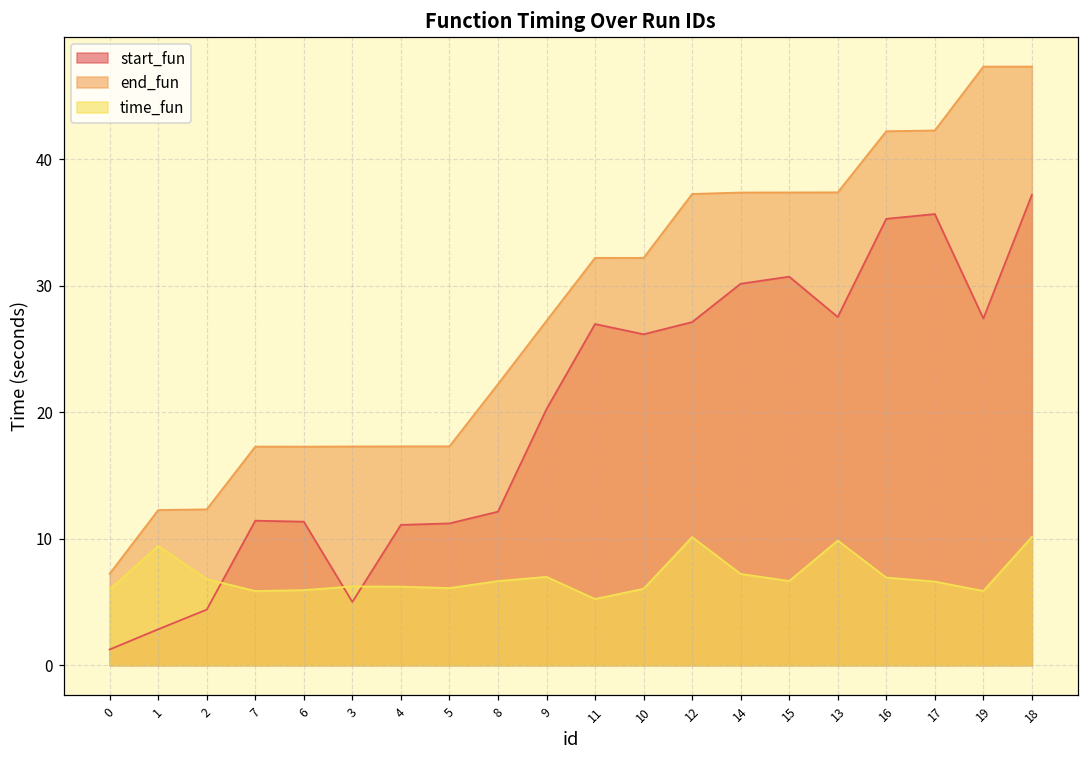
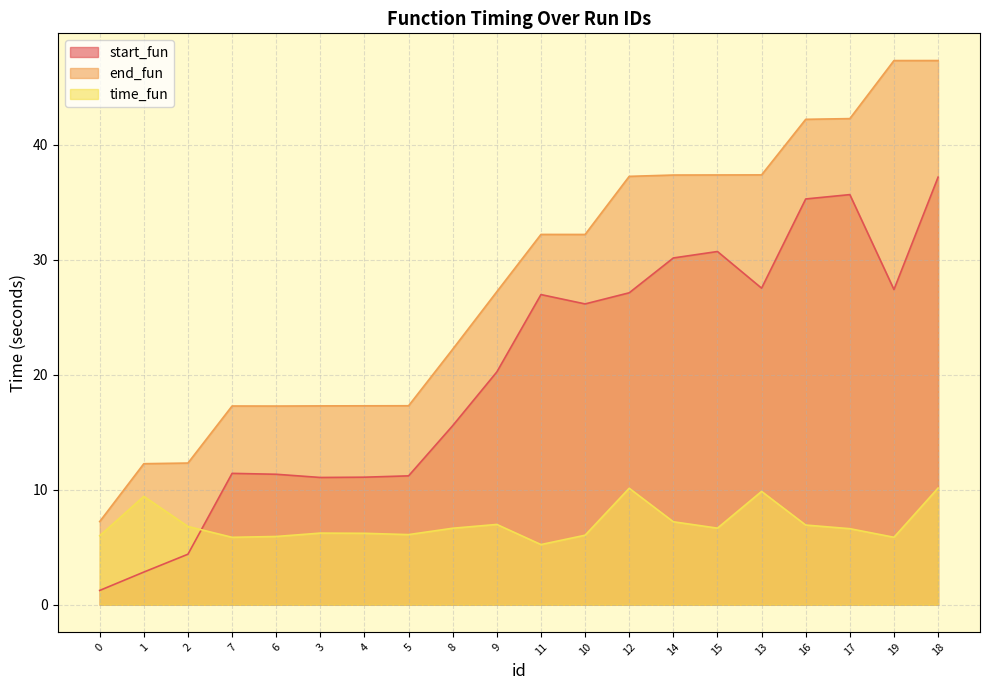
start_fun, 3: 5.0 -> 11.1
start_fun, 8: 12.1 -> 15.6
